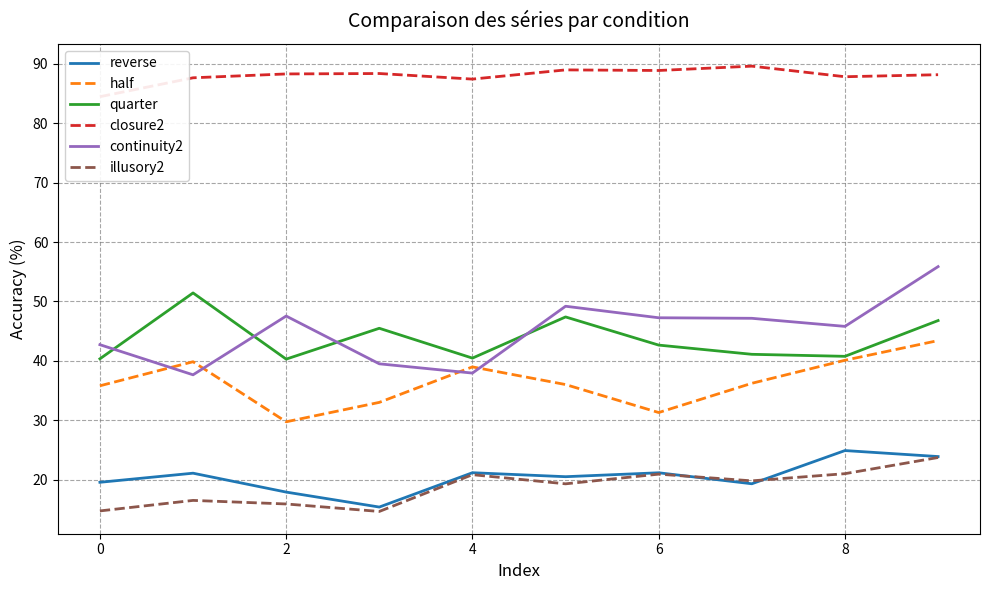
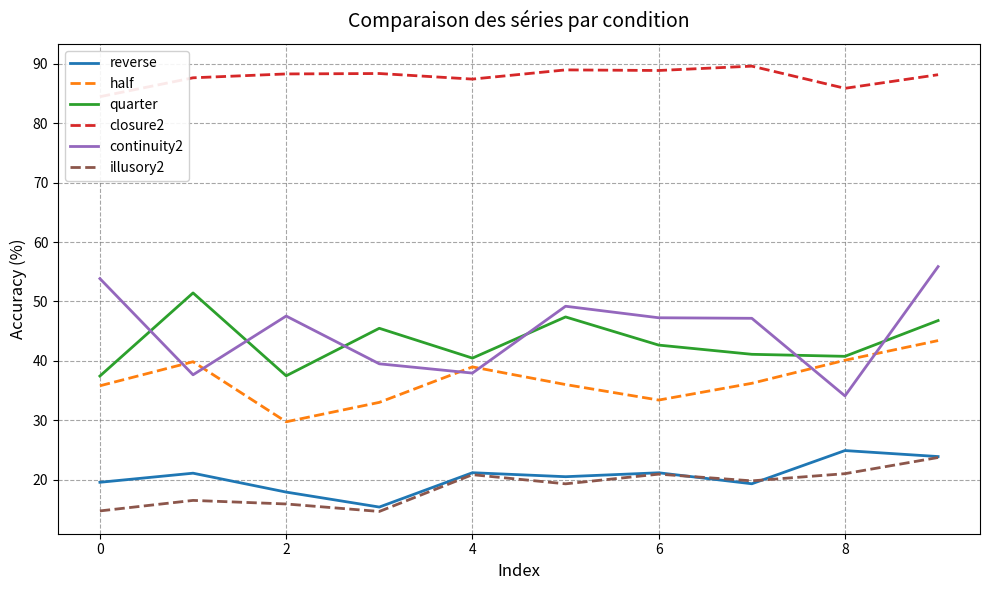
quarter, 0: 40 -> 37
continuity2, 0: 43 -> 54
quarter, 2: 40 -> 37
half, 6: 31 -> 33
closure2, 8: 88 -> 86
continuity2, 8: 46 -> 34
